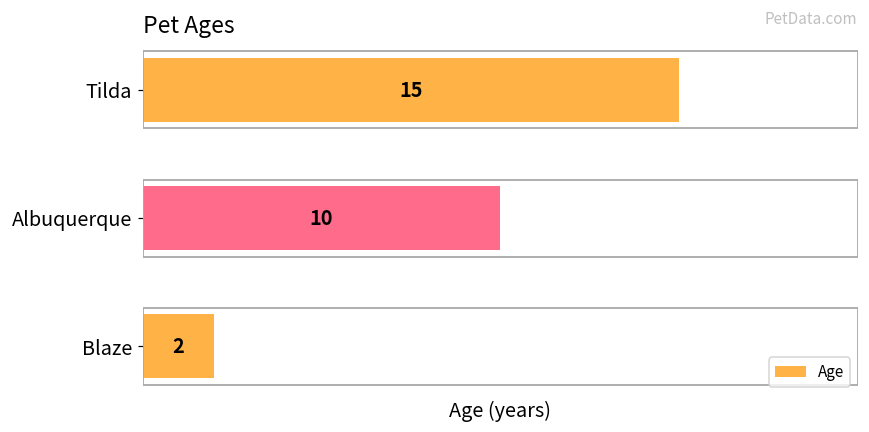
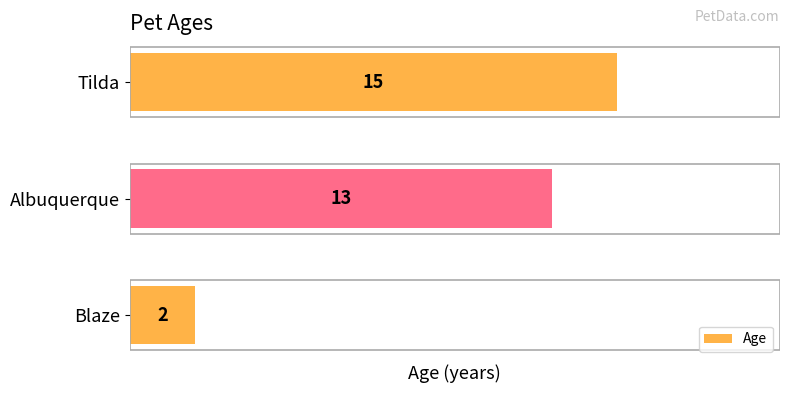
Albuquerque: 10 -> 13
